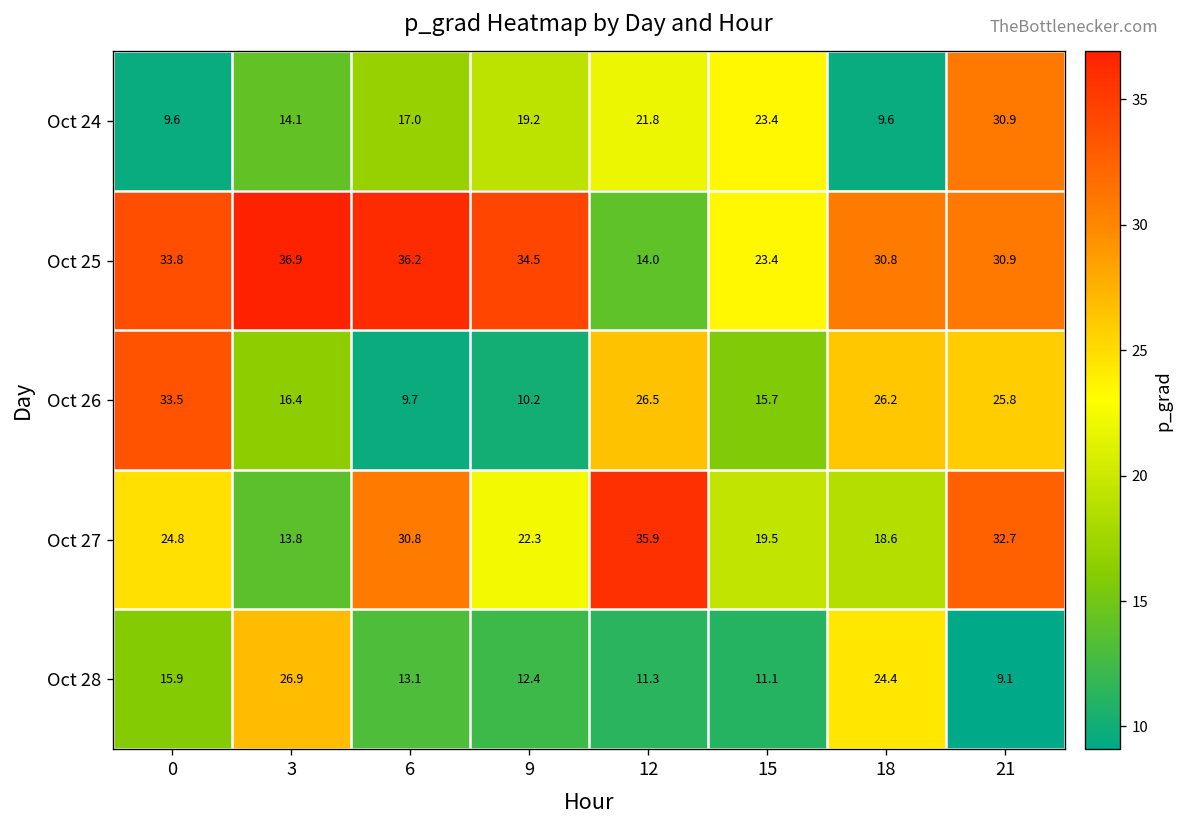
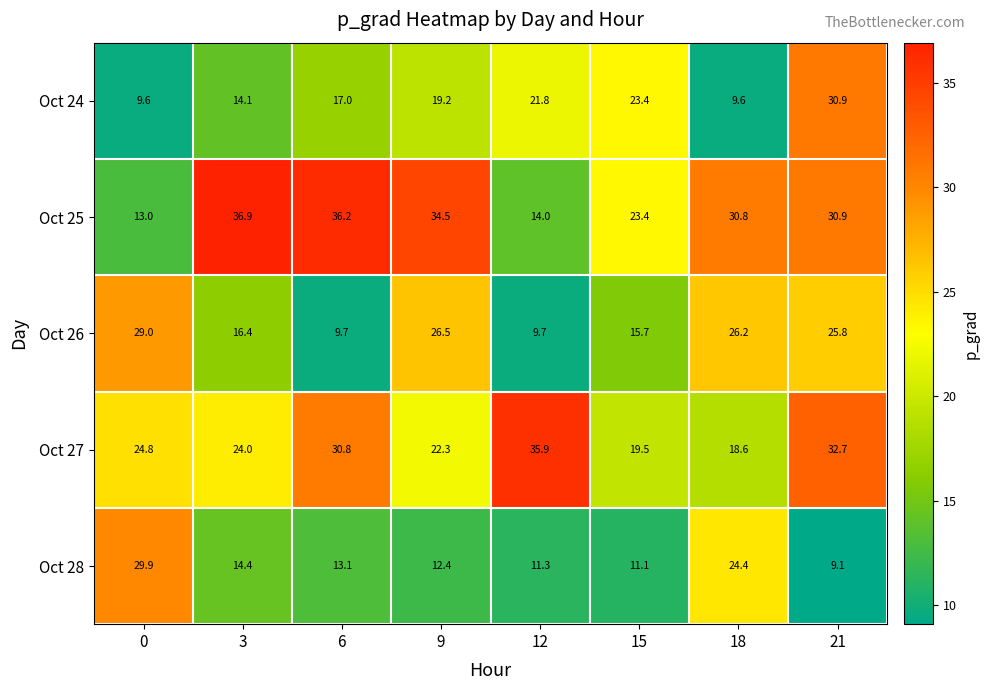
Oct 25, 0: 33.8 -> 13.0
Oct 26, 0: 33.5 -> 29.0
Oct 26, 9: 10.2 -> 26.5
Oct 26, 12: 26.5 -> 9.7
Oct 27, 3: 13.8 -> 24.0
Oct 28, 0: 15.9 -> 29.9
Oct 28, 3: 26.9 -> 14.4
